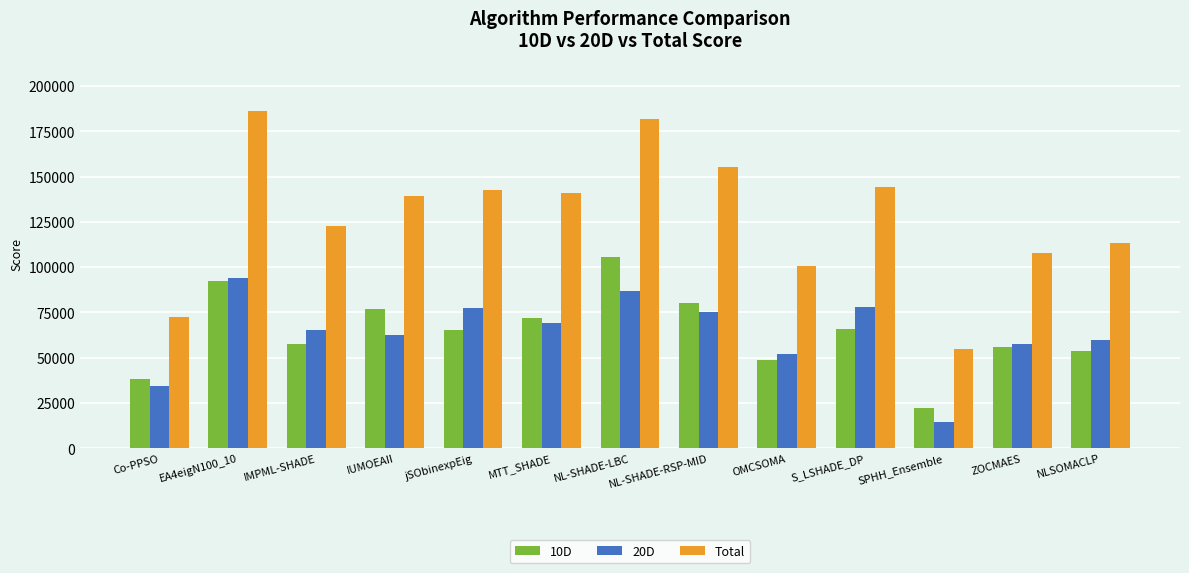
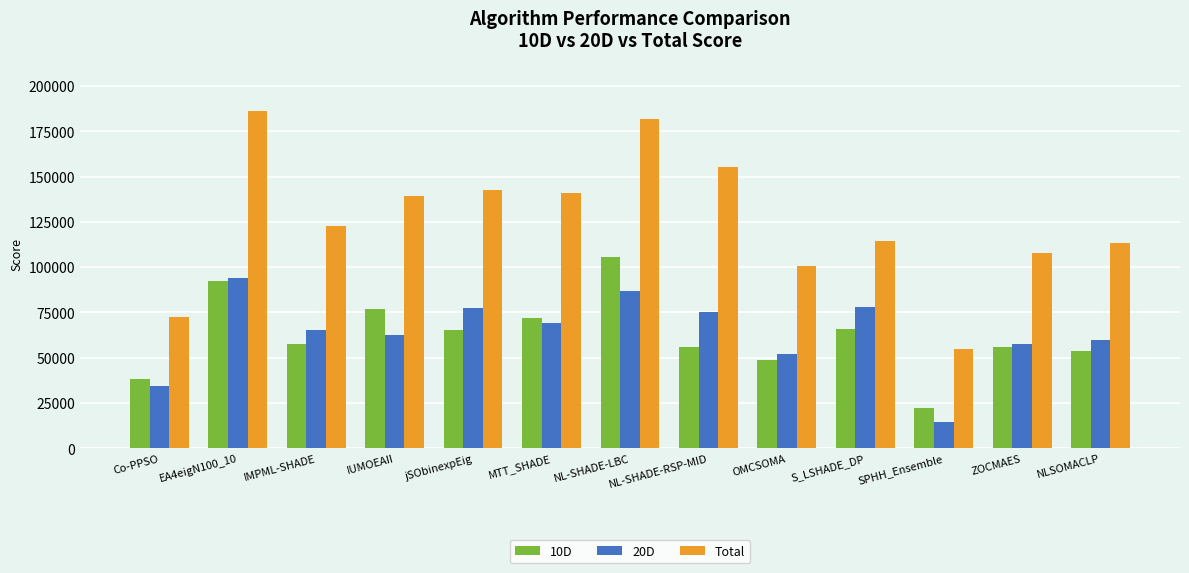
10D, NL-SHADE-RSP-MID: 80000 -> 56000
Total, S_LSHADE_DP: 144000 -> 115000
